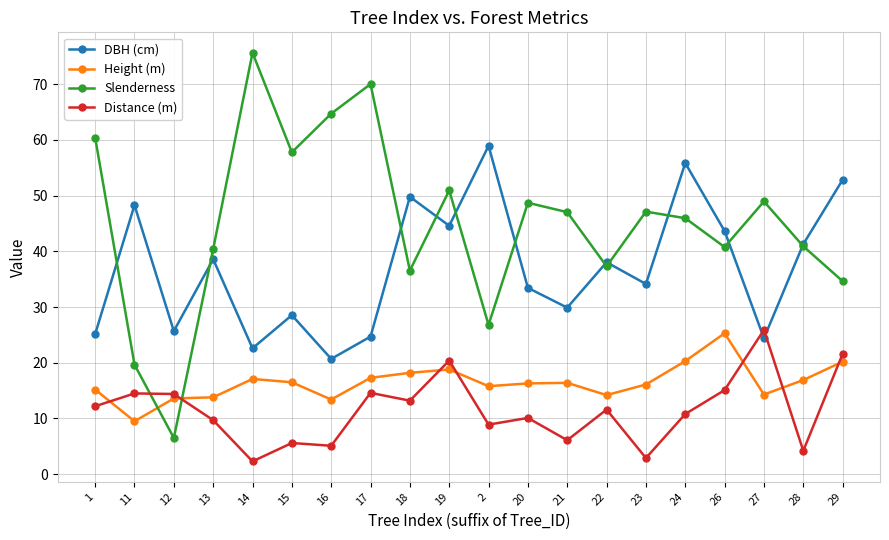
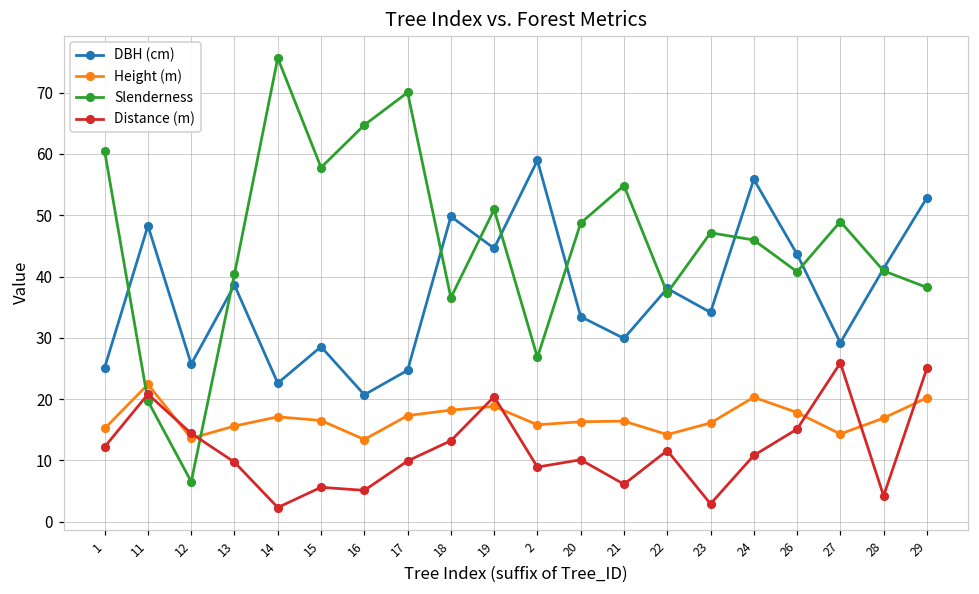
Height (m), 11: 10 -> 22
Distance (m), 11: 15 -> 21
Height (m), 13: 14 -> 16
Distance (m), 17: 15 -> 10
Slenderness, 21: 47 -> 55
Height (m), 26: 25 -> 18
DBH (cm), 27: 24 -> 29
Slenderness, 29: 35 -> 38
Distance (m), 29: 22 -> 25
